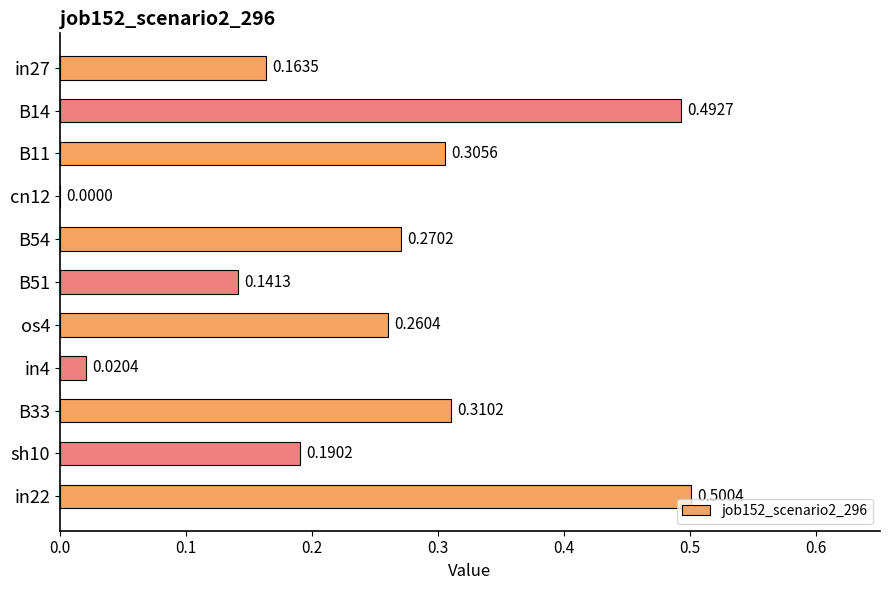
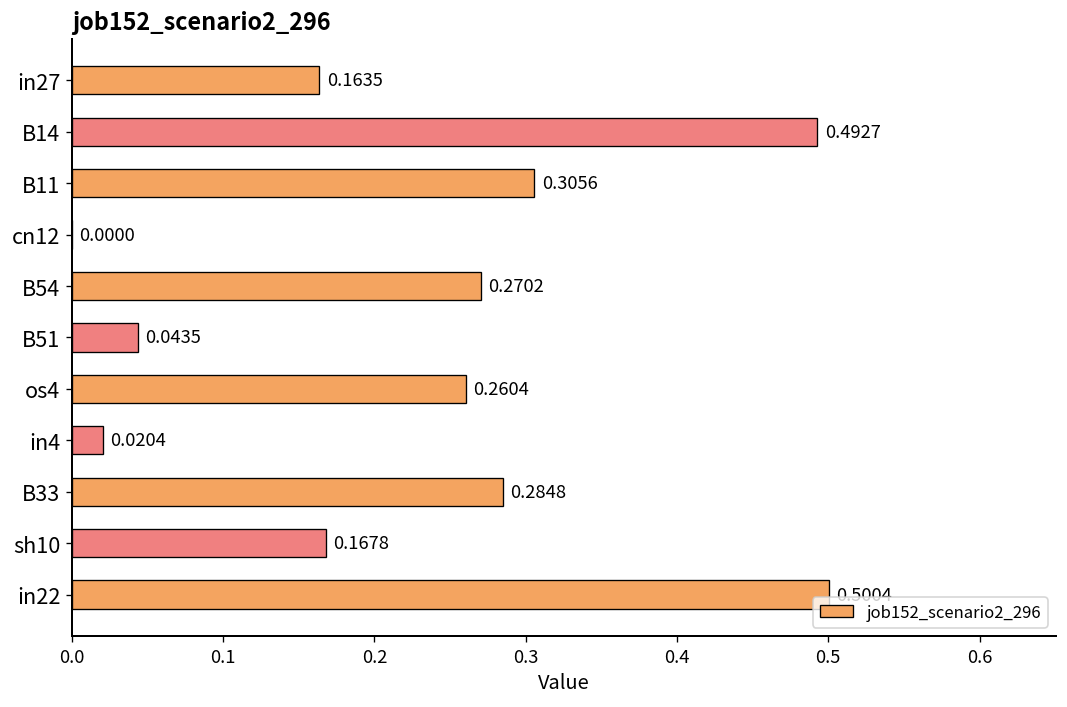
B51: 0.1413 -> 0.0435
B33: 0.3102 -> 0.2848
sh10: 0.1902 -> 0.1678
